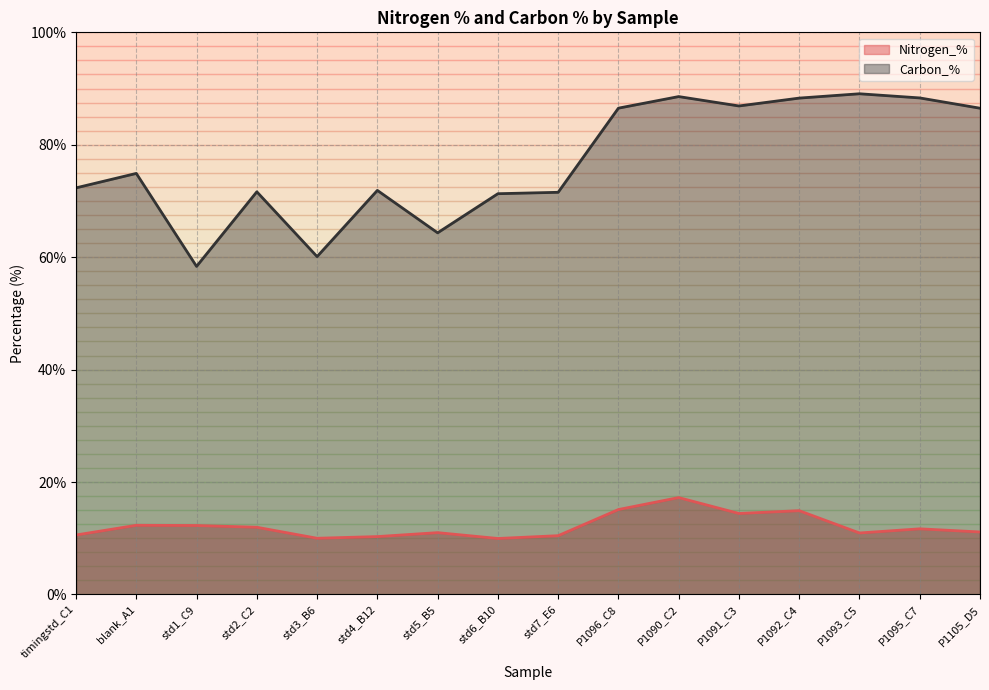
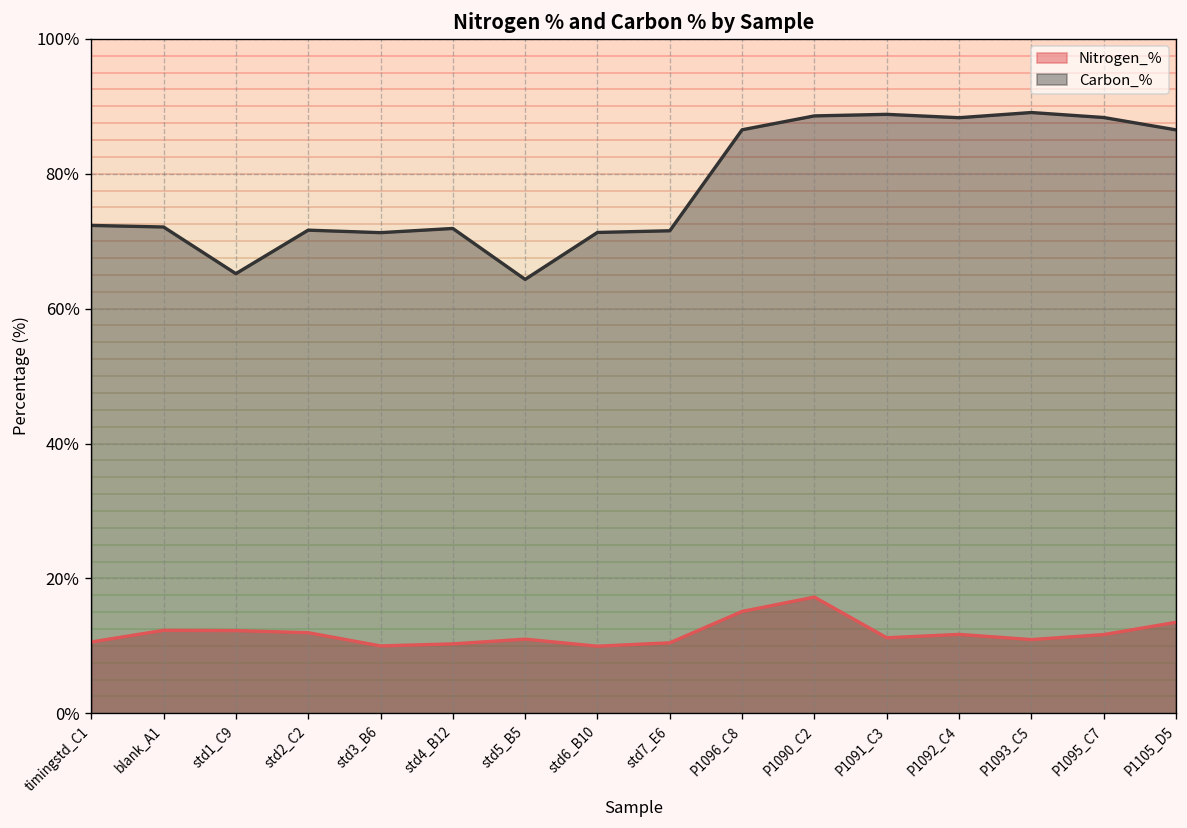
Carbon_%, blank_A1: 75% -> 72%
Carbon_%, std1_C9: 58% -> 65%
Carbon_%, std3_B6: 60% -> 71%
Nitrogen_%, P1091_C3: 14% -> 11%
Carbon_%, P1091_C3: 87% -> 89%
Nitrogen_%, P1092_C4: 15% -> 12%
Nitrogen_%, P1105_D5: 11% -> 13%
